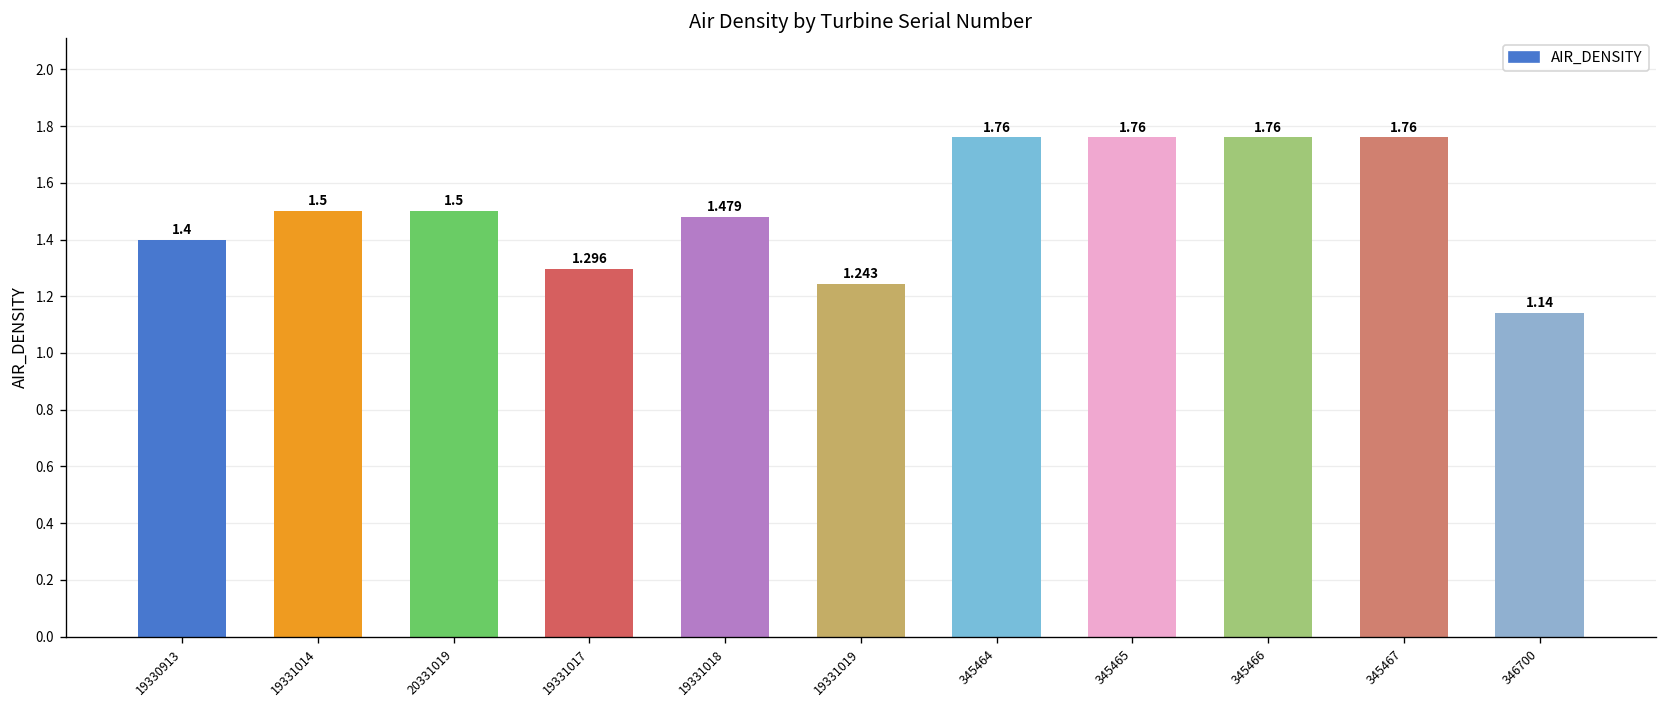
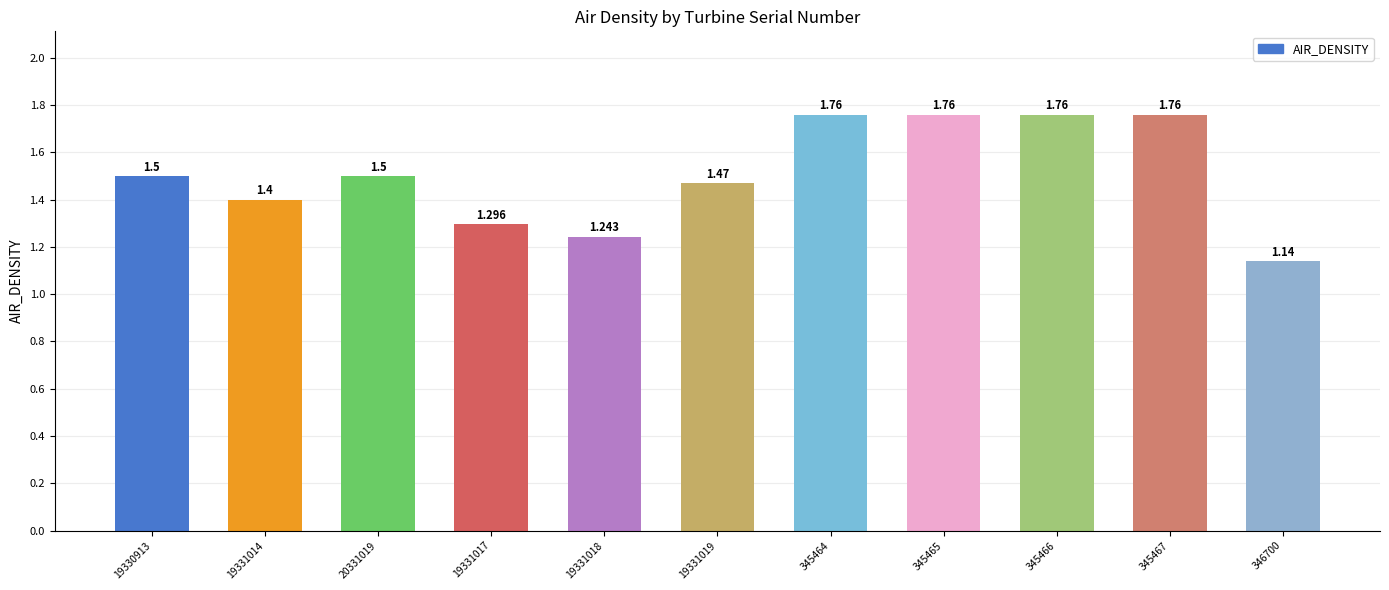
19330913: 1.4 -> 1.5
19331014: 1.5 -> 1.4
19331018: 1.479 -> 1.243
19331019: 1.243 -> 1.47
